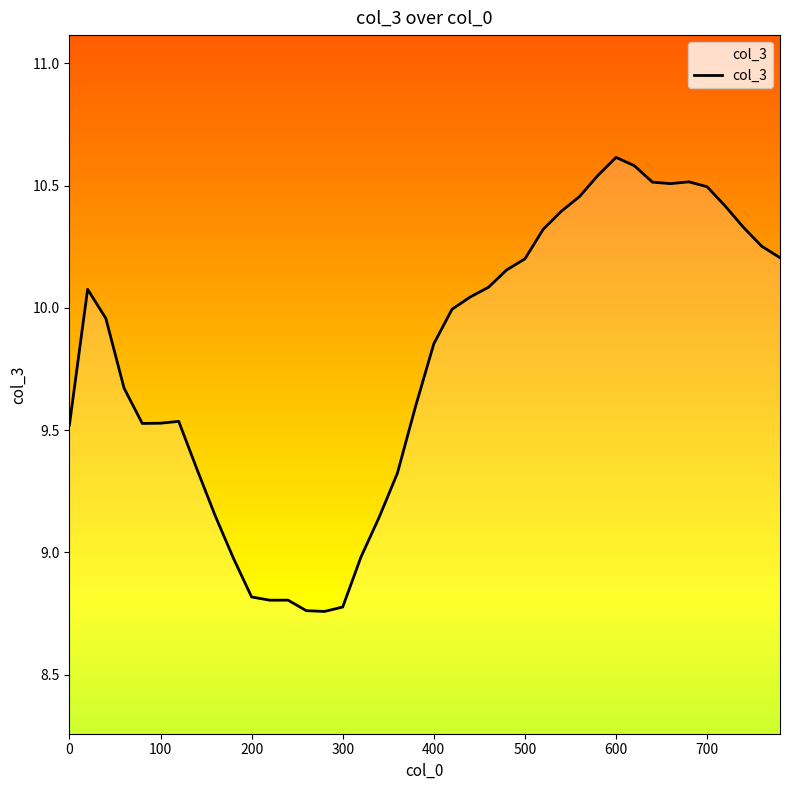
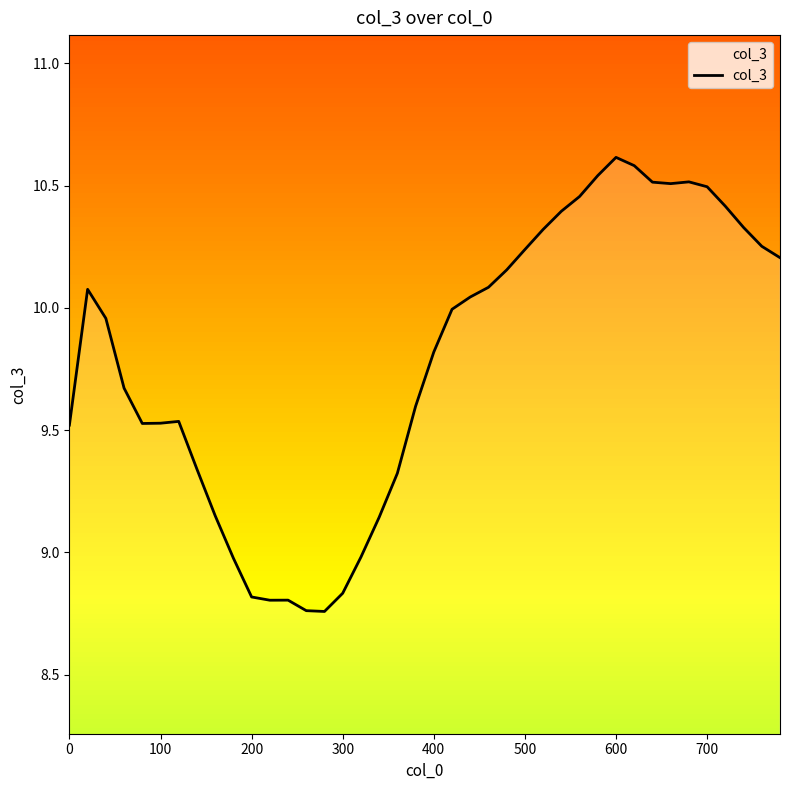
300: 8.78 -> 8.83
400: 9.85 -> 9.82
500: 10.20 -> 10.24
